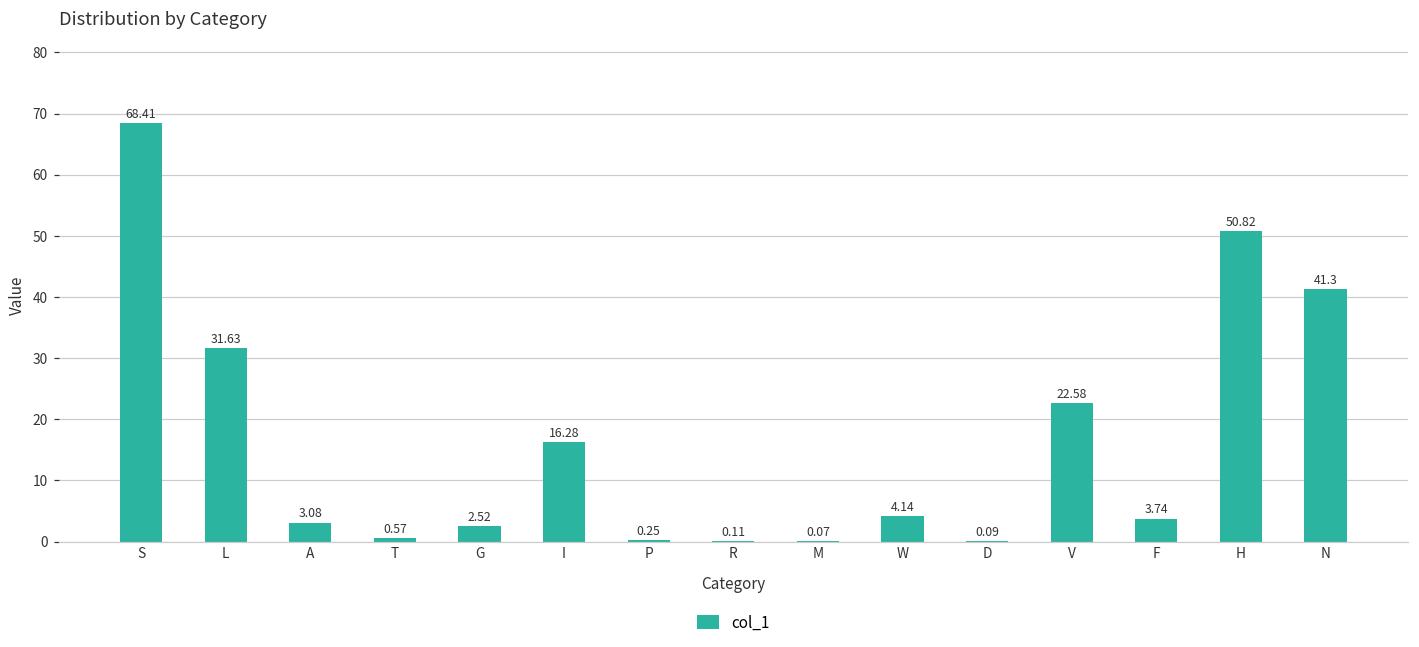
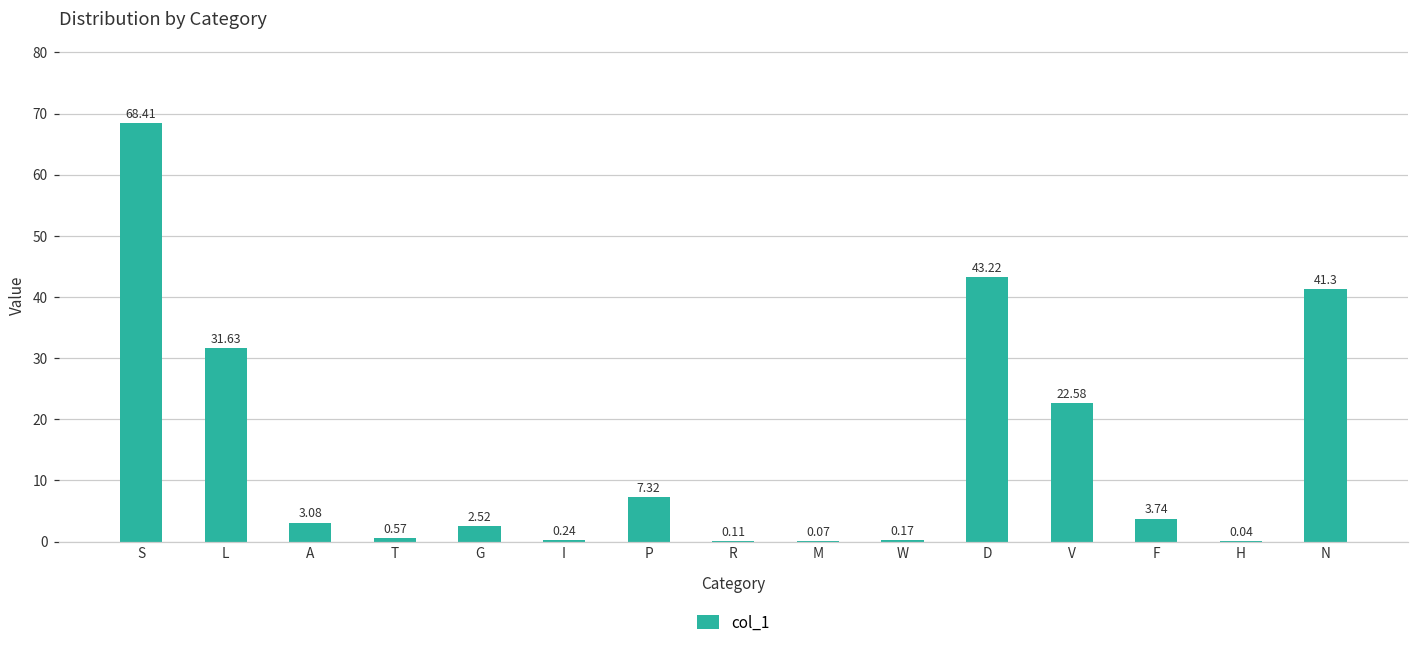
I: 16.28 -> 0.24
P: 0.25 -> 7.32
W: 4.14 -> 0.17
D: 0.09 -> 43.22
H: 50.82 -> 0.04
